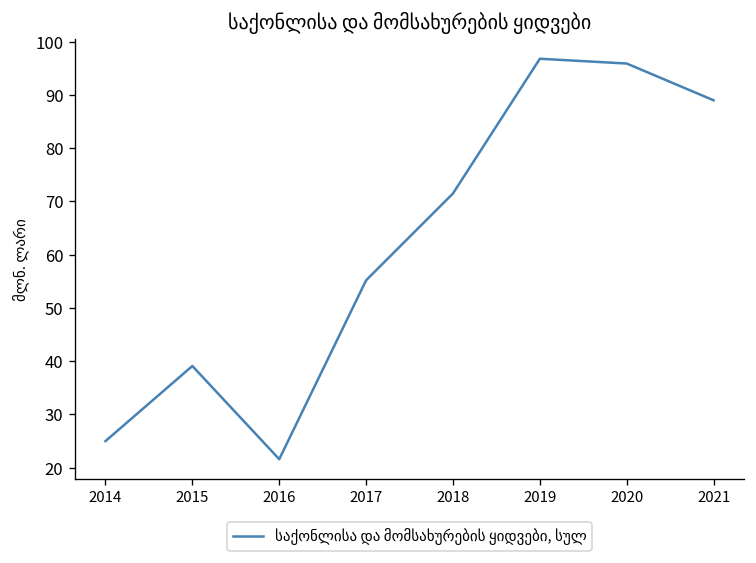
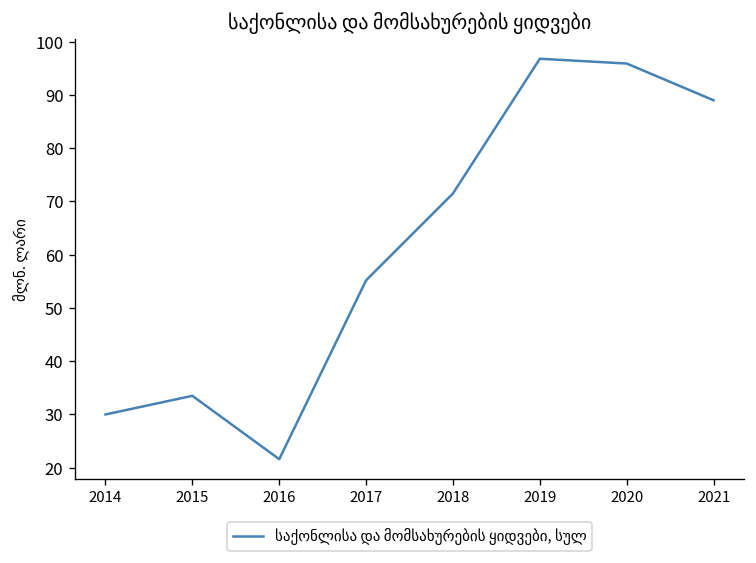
2014: 25 -> 30
2015: 39 -> 34
